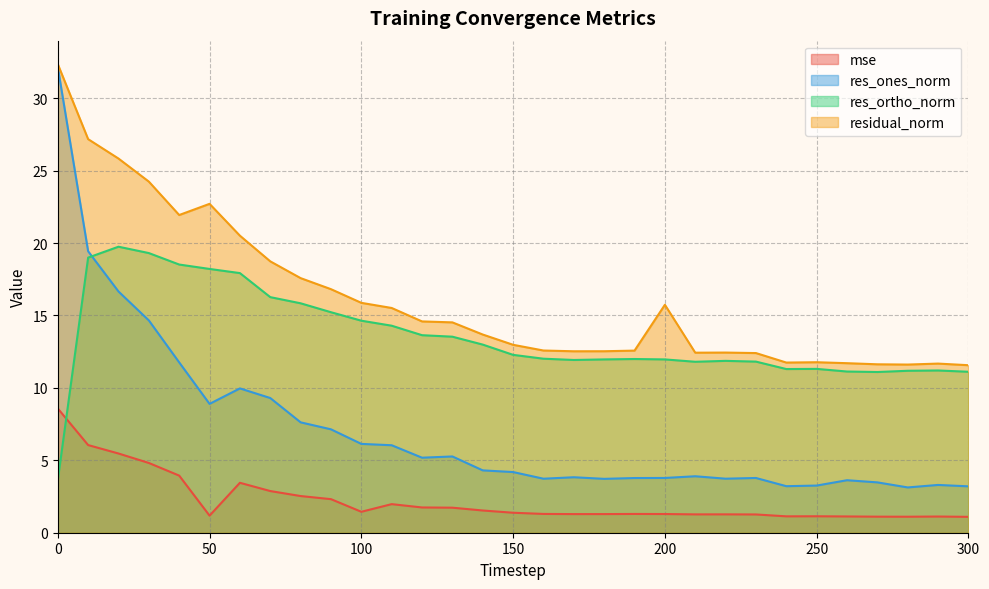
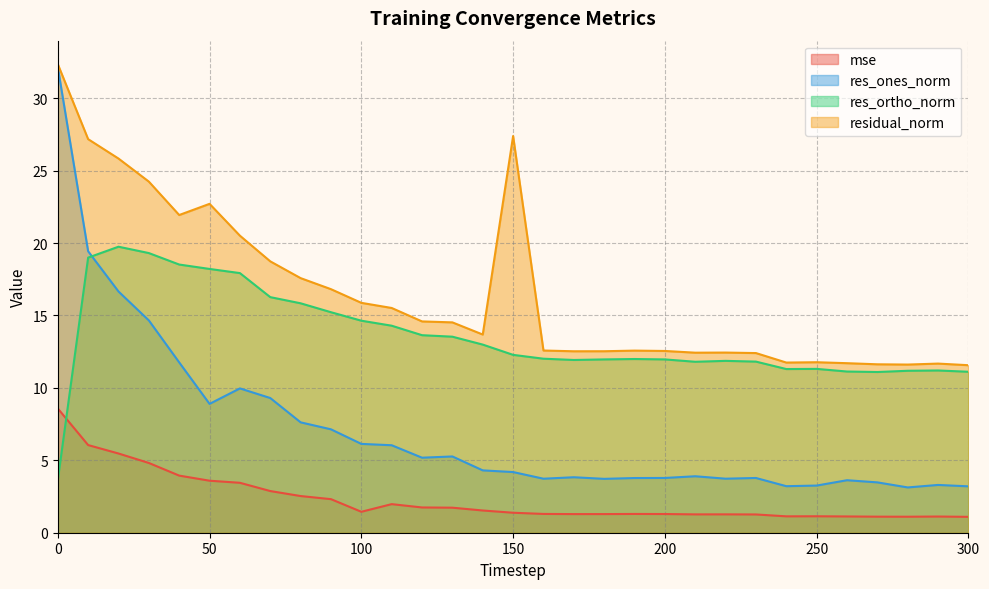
mse, 50: 1.2 -> 3.6
residual_norm, 150: 13.0 -> 27.4
residual_norm, 200: 15.7 -> 12.5
